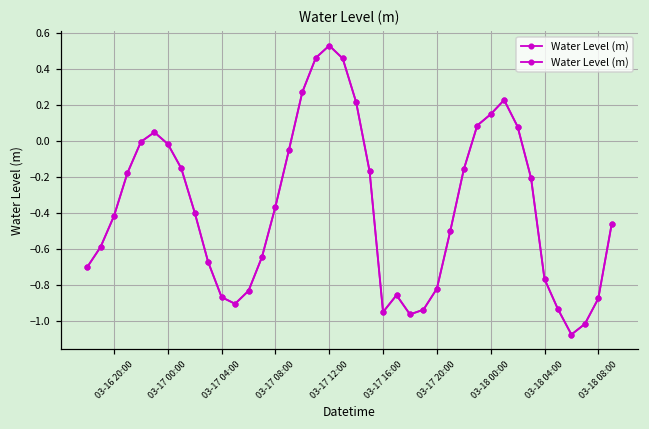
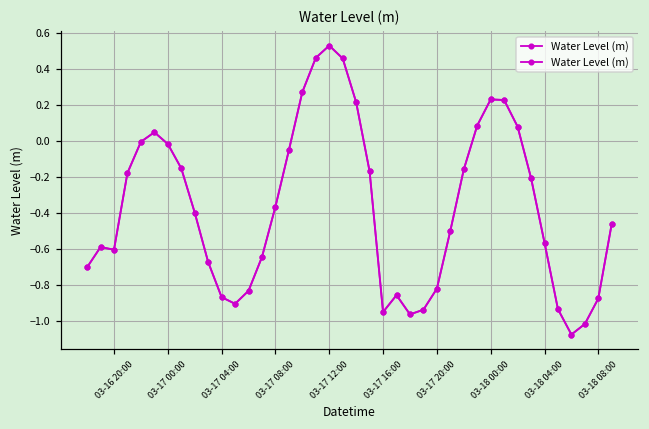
03-16 20:00: -0.42 -> -0.60
03-18 00:00: 0.15 -> 0.23
03-18 04:00: -0.77 -> -0.56
